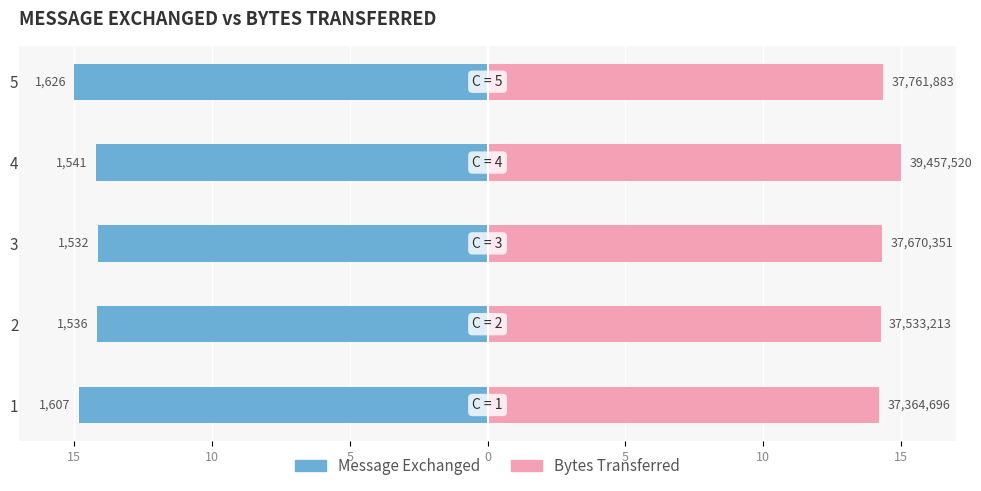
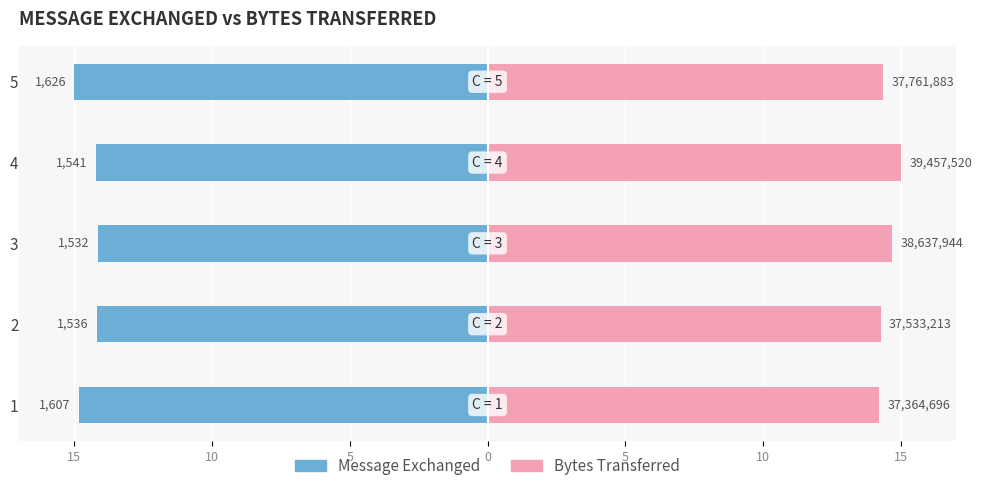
Bytes Transferred, 3: 37,670,351 -> 38,637,944
